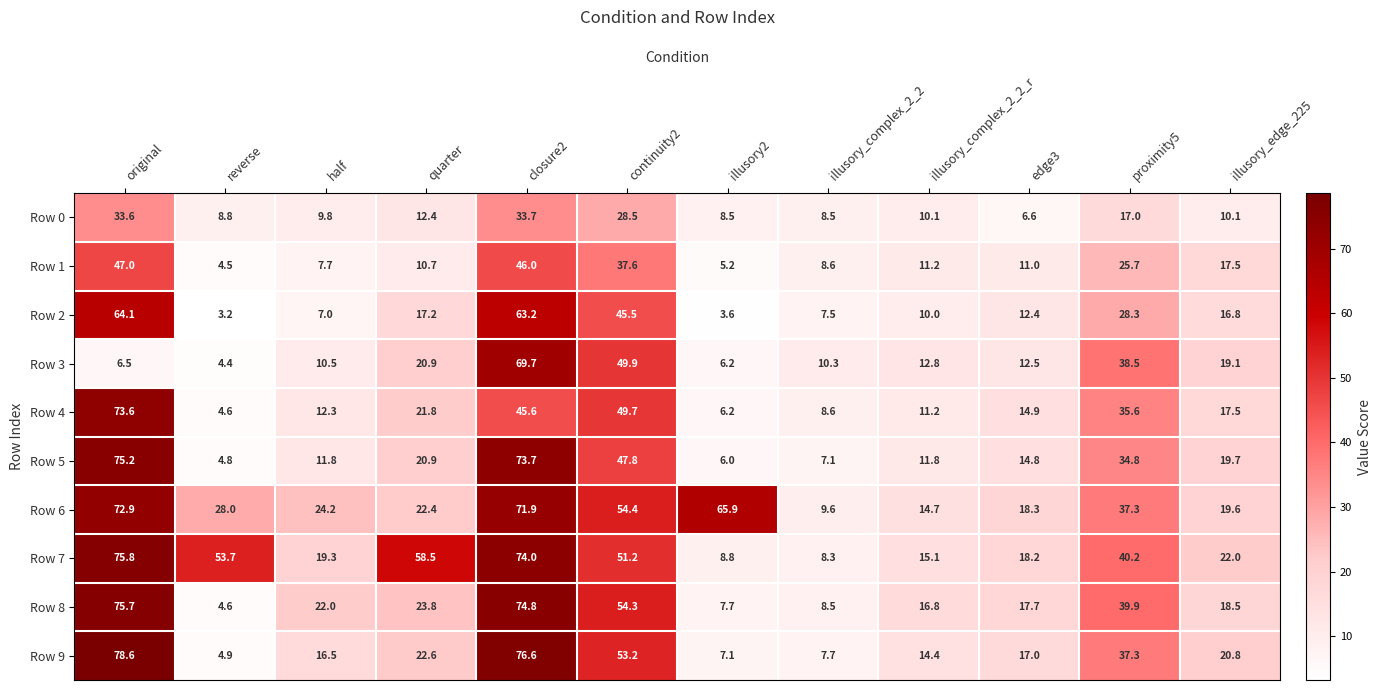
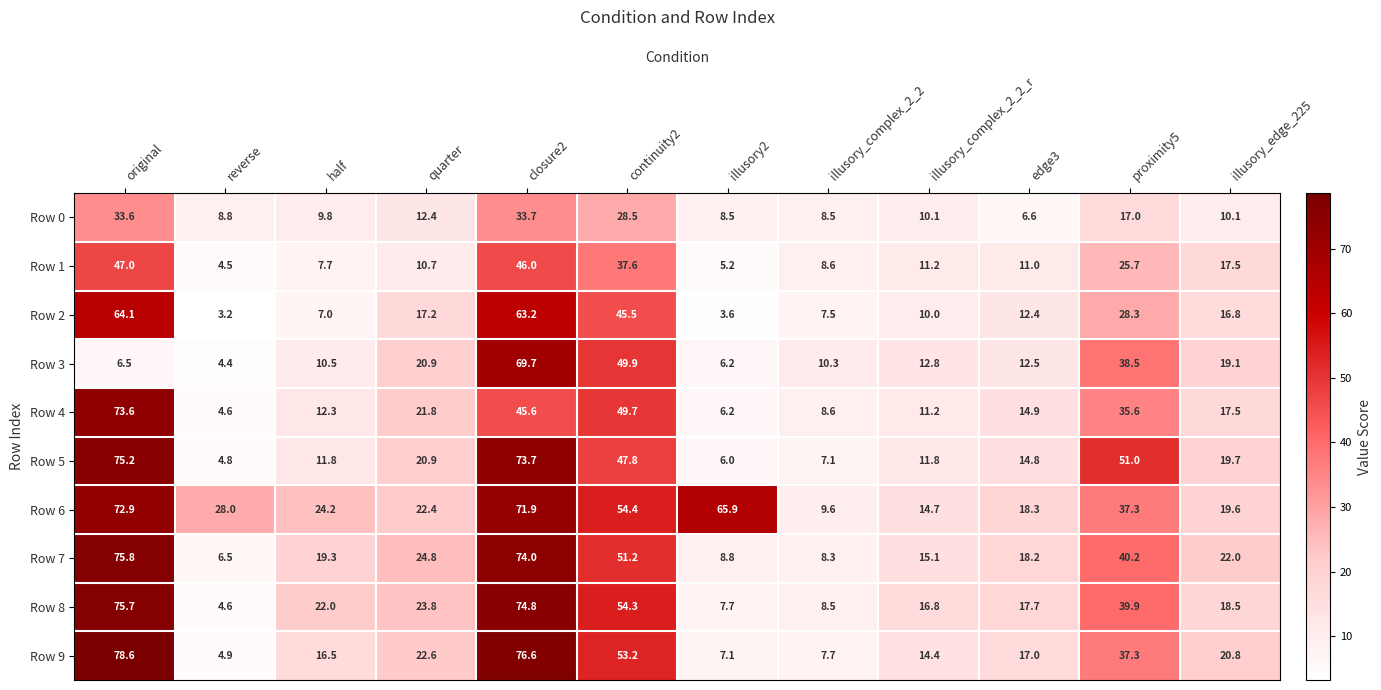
Row 5, proximity5: 34.8 -> 51.0
Row 7, reverse: 53.7 -> 6.5
Row 7, quarter: 58.5 -> 24.8
